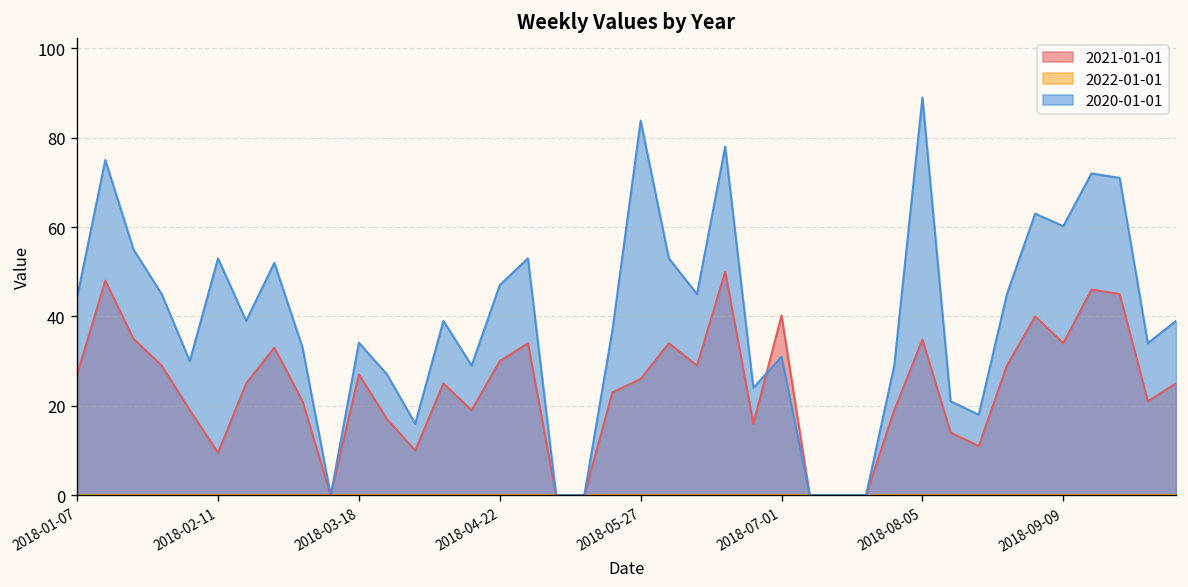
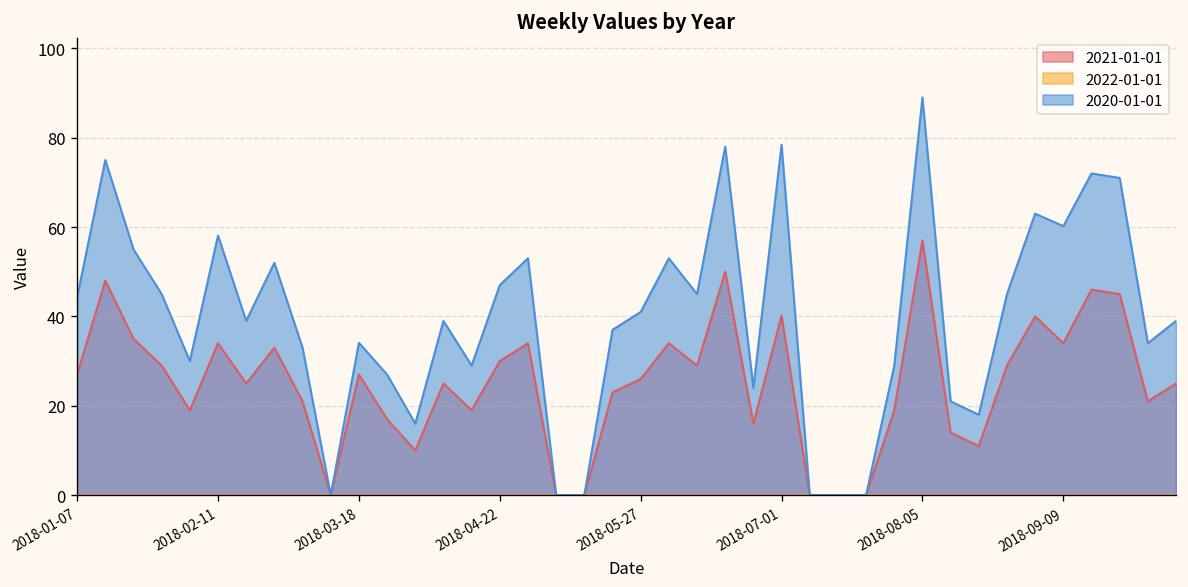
2021-01-01, 2018-02-11: 10 -> 34
2020-01-01, 2018-02-11: 53 -> 58
2020-01-01, 2018-05-27: 84 -> 41
2020-01-01, 2018-07-01: 31 -> 78
2021-01-01, 2018-08-05: 35 -> 57
